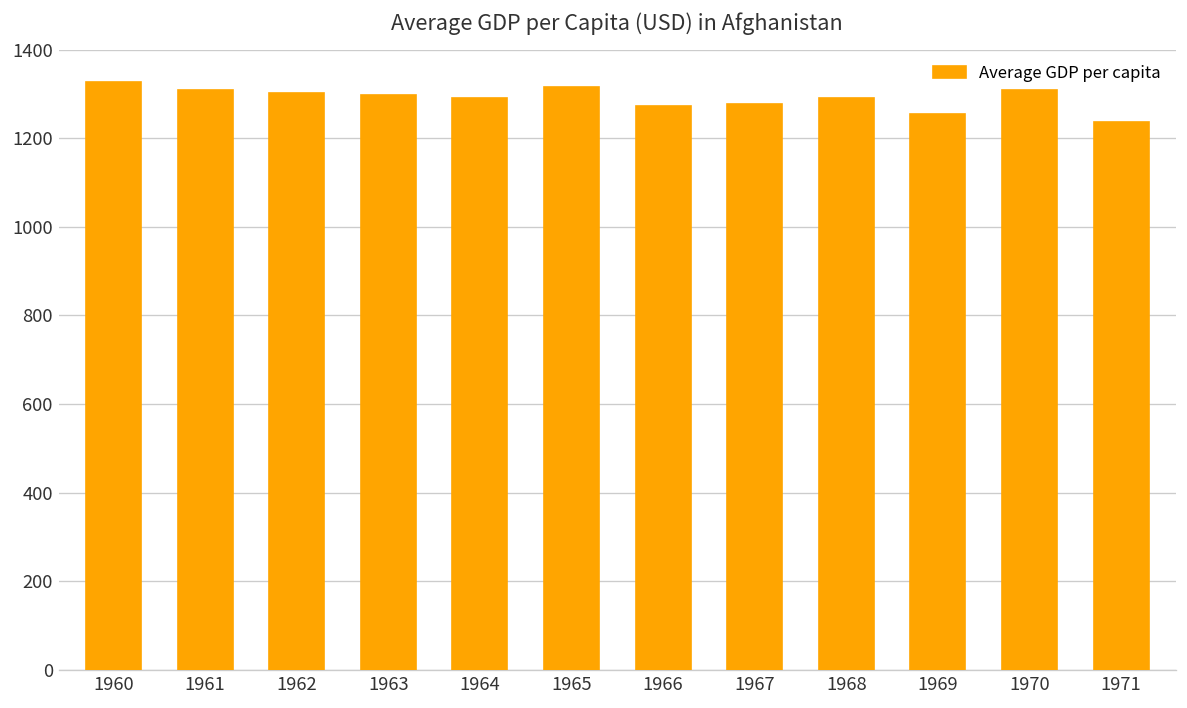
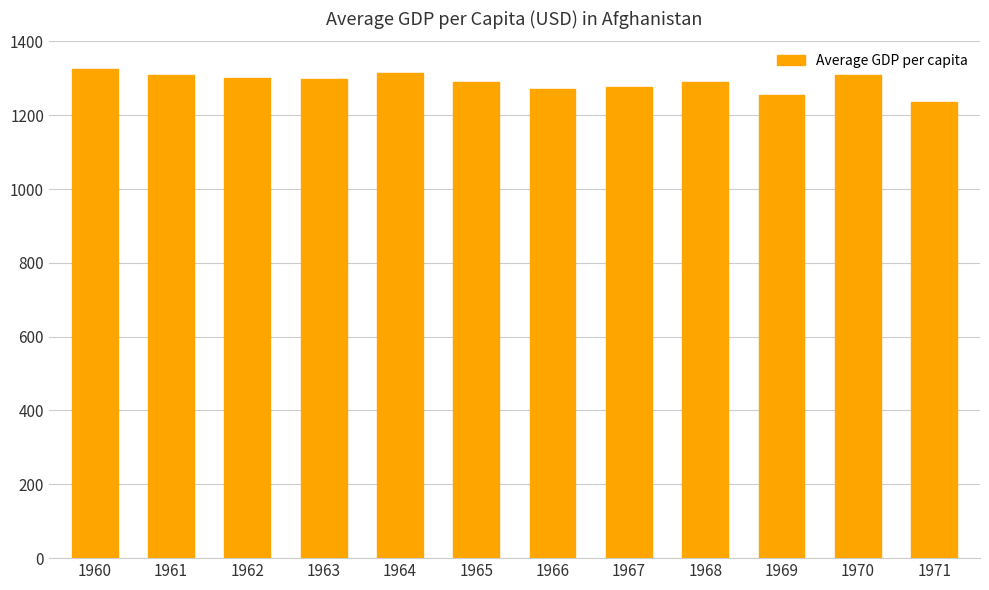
1964: 1290 -> 1310
1965: 1320 -> 1290
